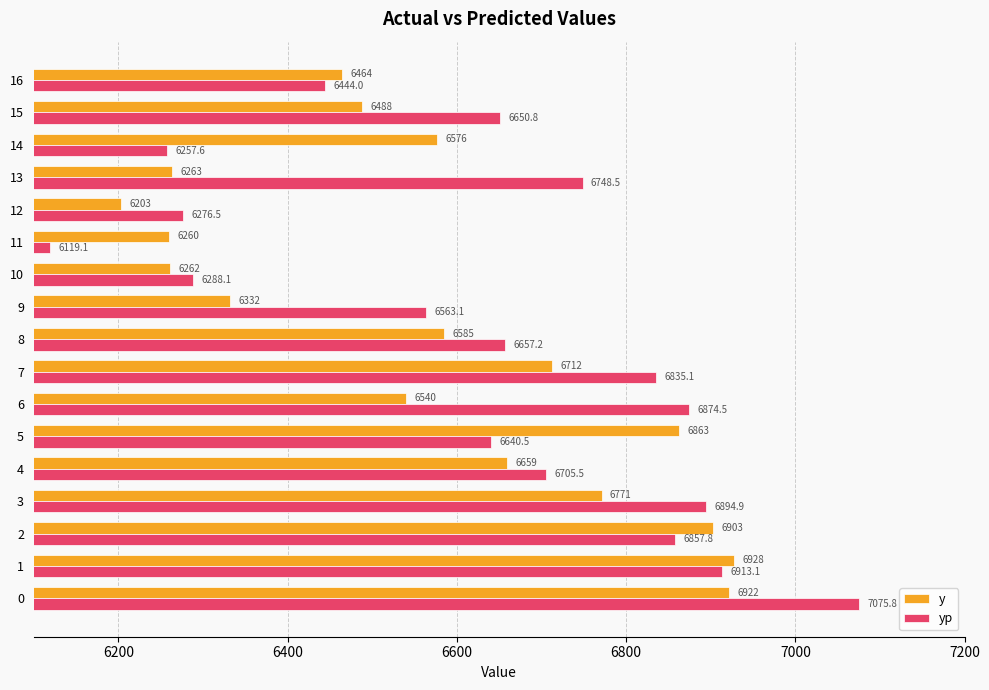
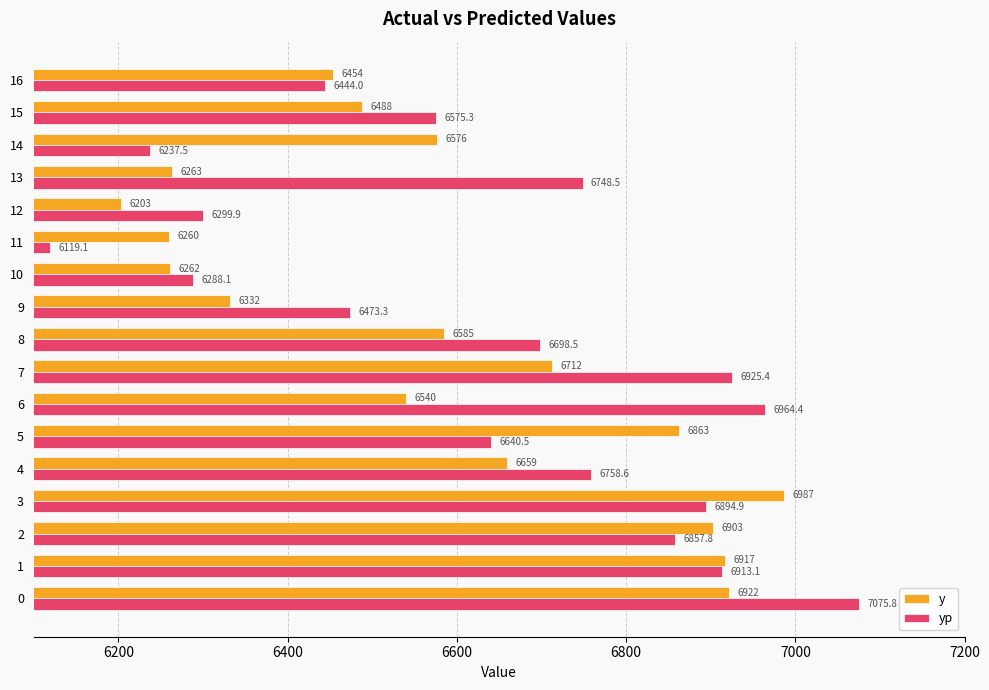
y, 16: 6464 -> 6454
yp, 15: 6650.8 -> 6575.3
yp, 14: 6257.6 -> 6237.5
yp, 12: 6276.5 -> 6299.9
yp, 9: 6563.1 -> 6473.3
yp, 8: 6657.2 -> 6698.5
yp, 7: 6835.1 -> 6925.4
yp, 6: 6874.5 -> 6964.4
yp, 4: 6705.5 -> 6758.6
y, 3: 6771 -> 6987
y, 1: 6928 -> 6917
